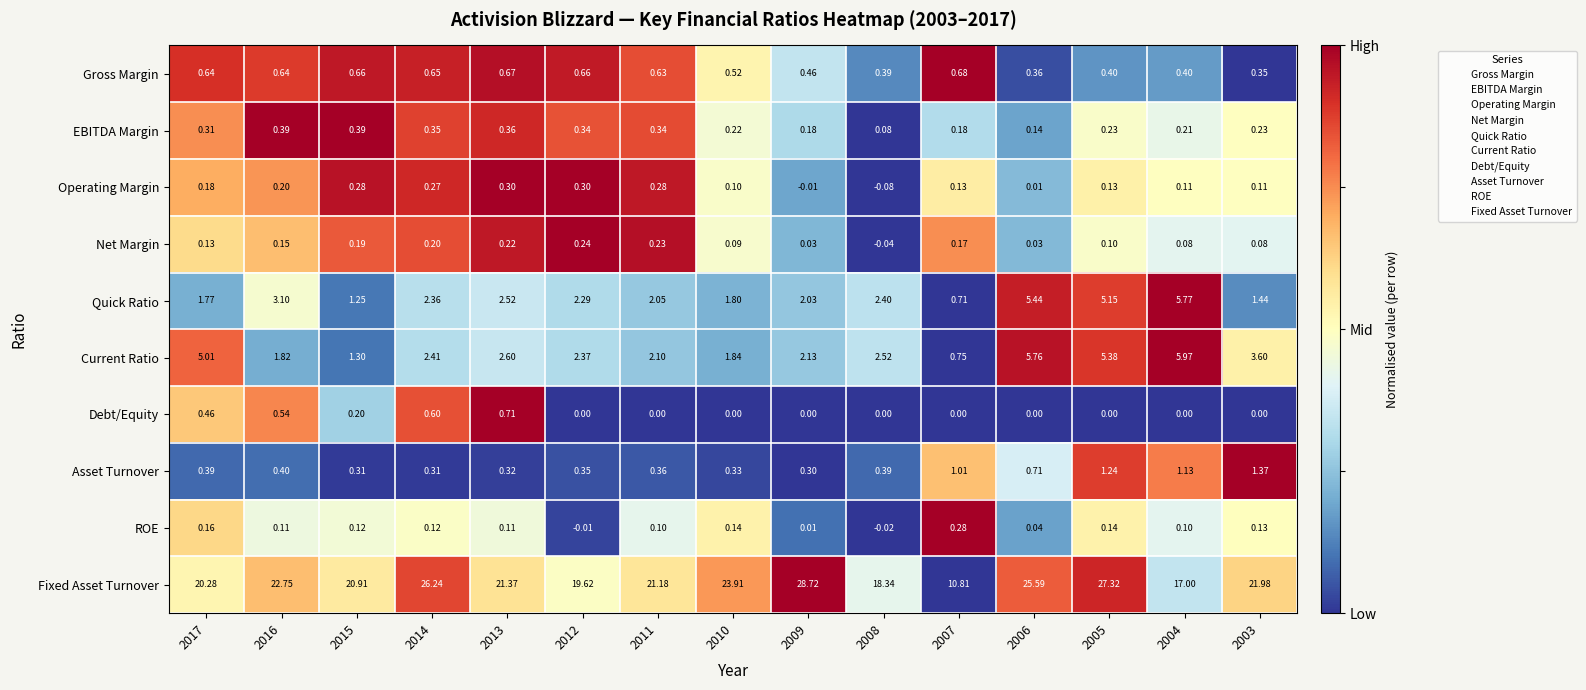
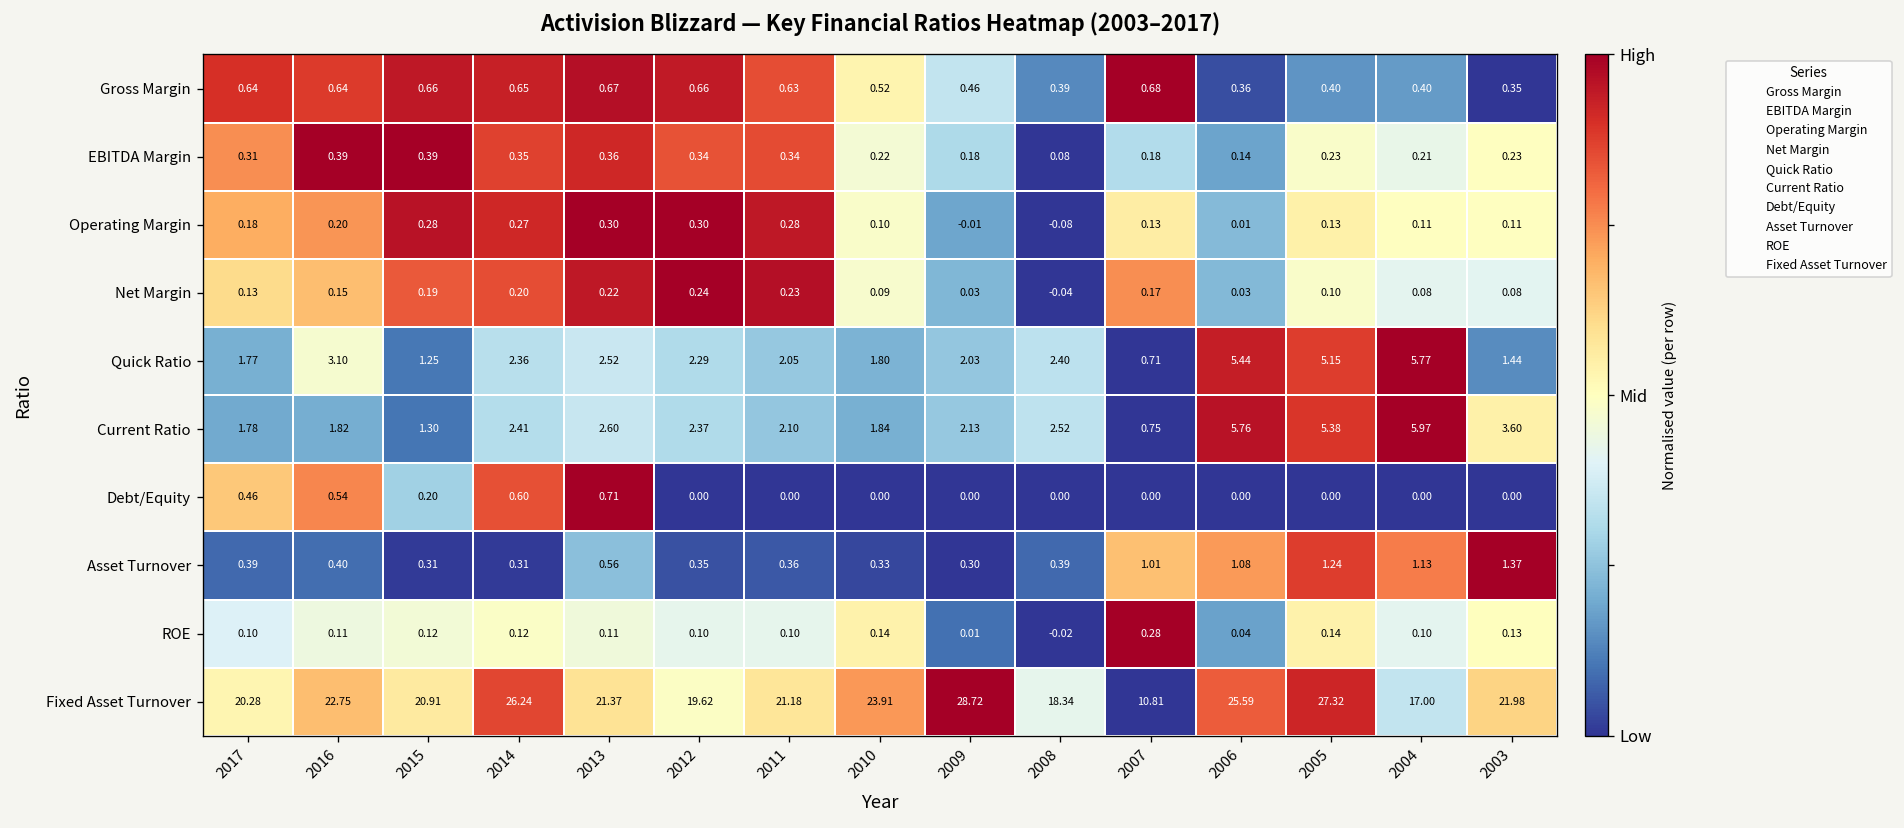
Current Ratio, 2017: 5.01 -> 1.78
Asset Turnover, 2013: 0.32 -> 0.56
Asset Turnover, 2006: 0.71 -> 1.08
ROE, 2017: 0.16 -> 0.10
ROE, 2012: -0.01 -> 0.10
